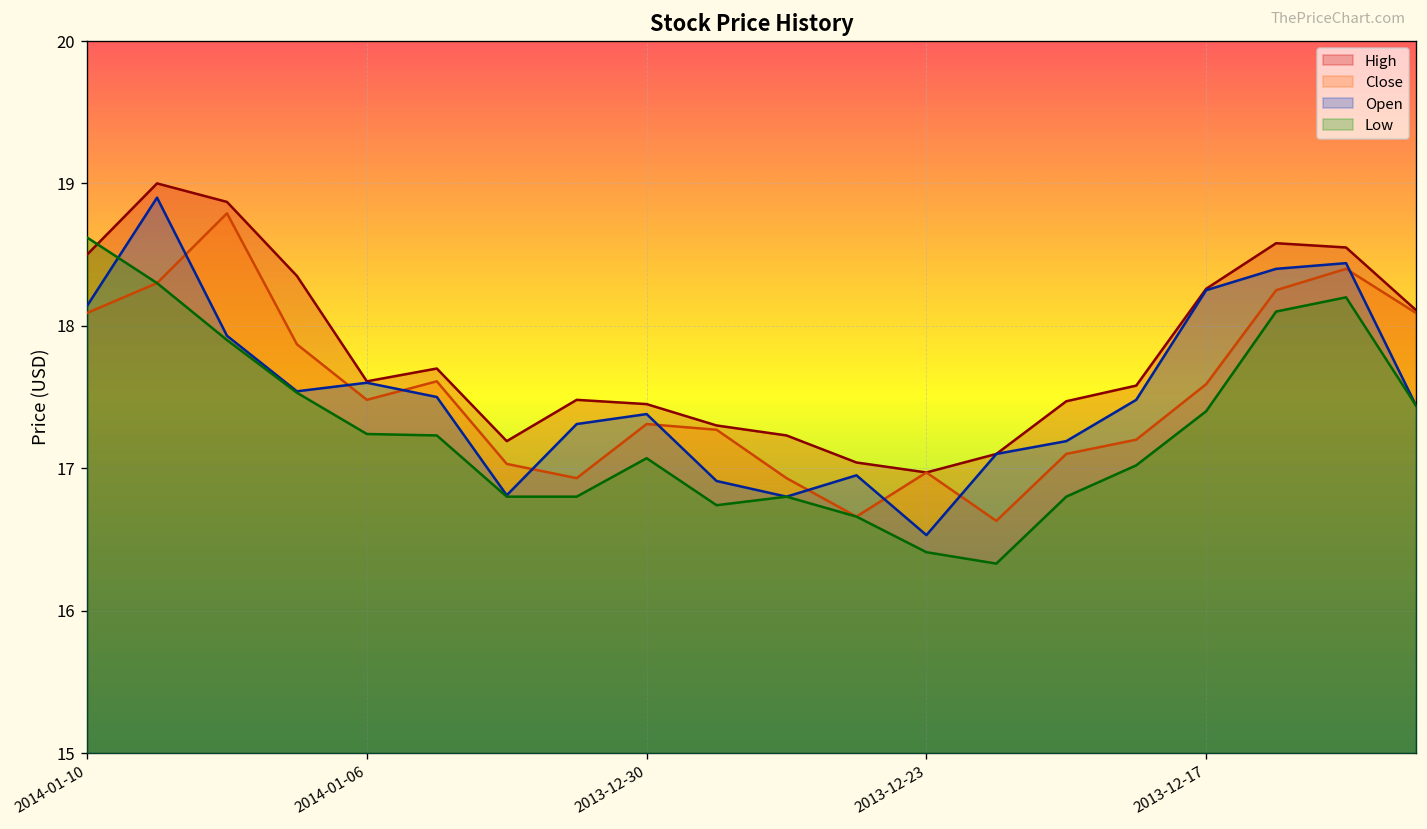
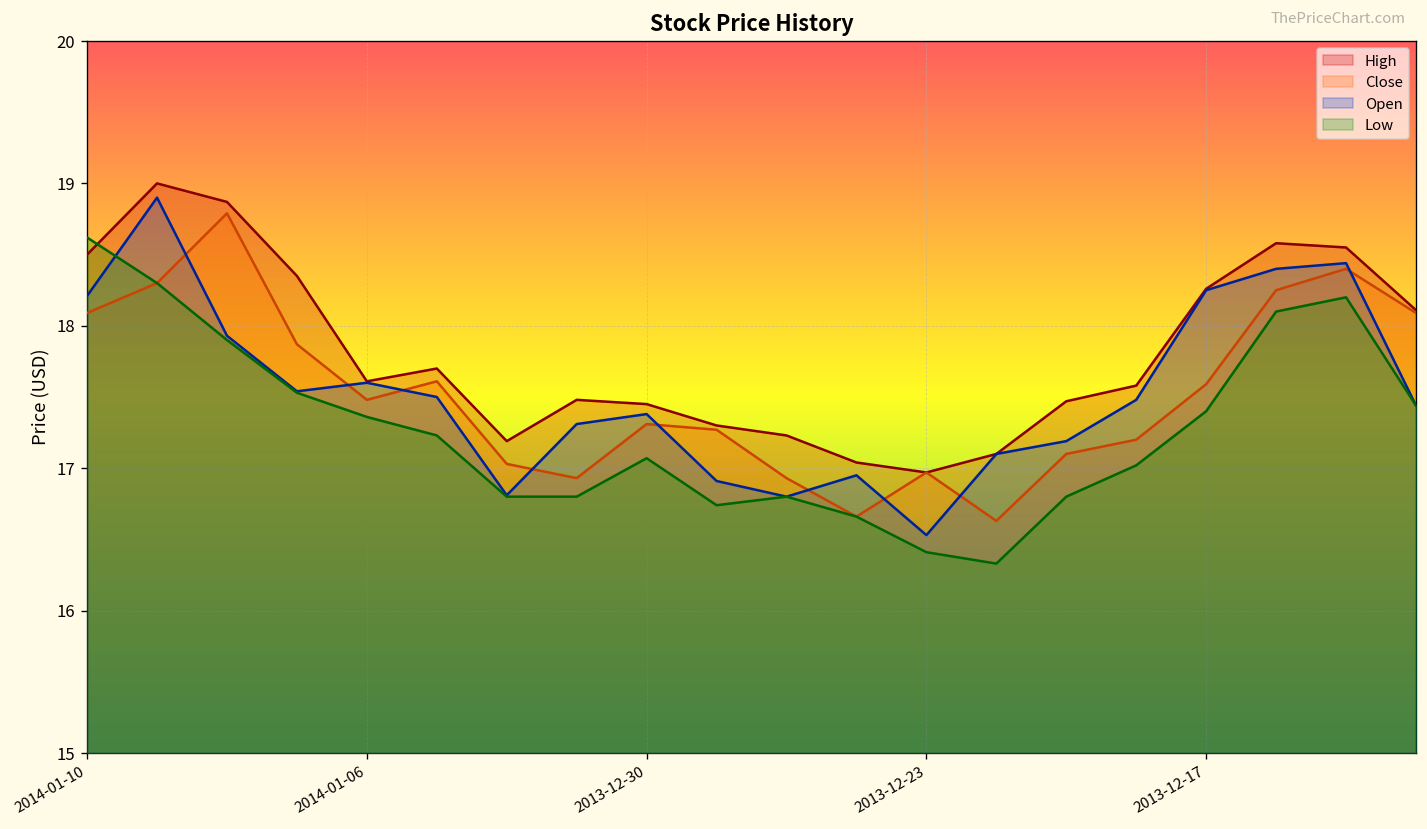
Open, 2014-01-10: 18.14 -> 18.21
Low, 2014-01-06: 17.24 -> 17.36
